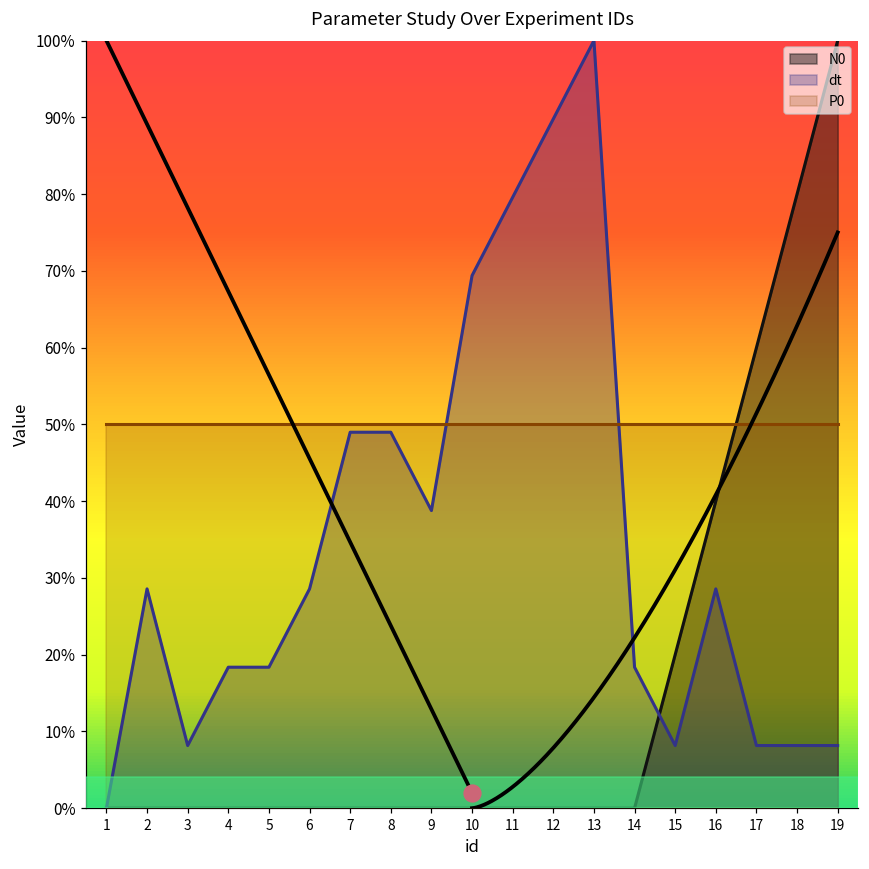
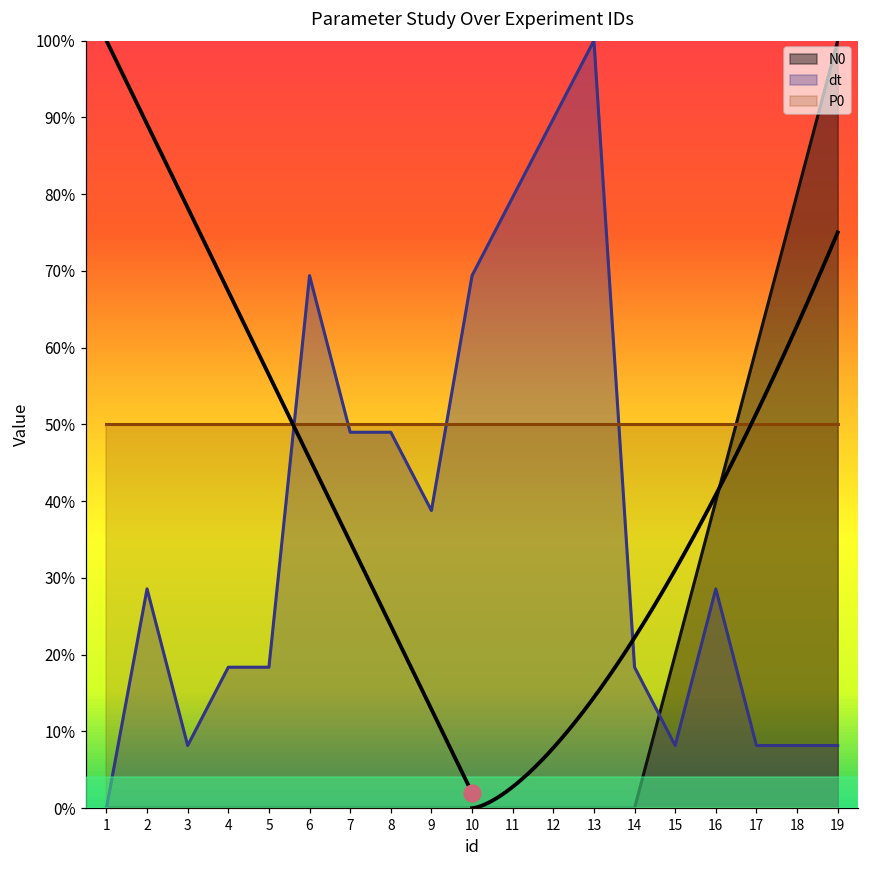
dt, 6: 29% -> 69%
